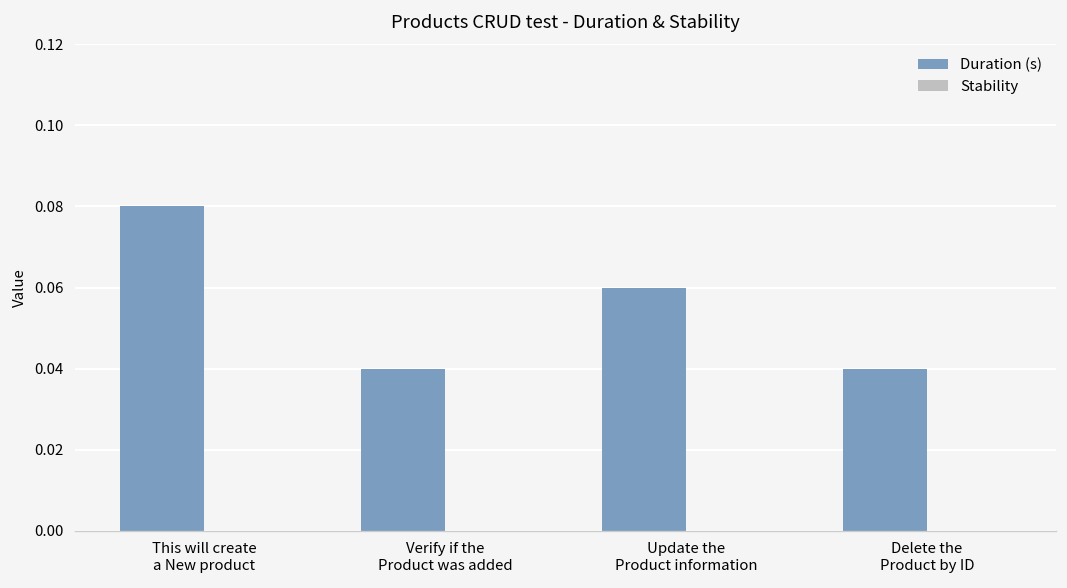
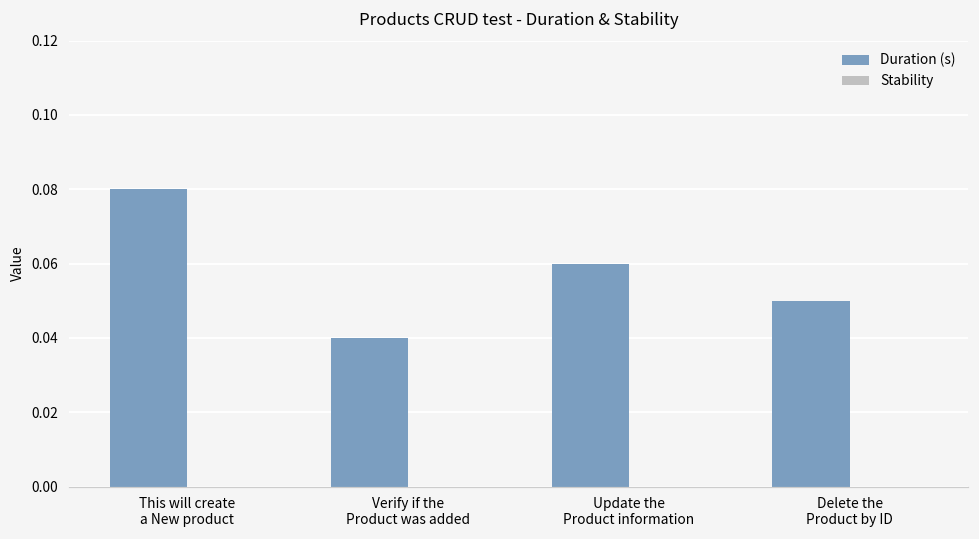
Duration (s), Delete the Product by ID: 0.04 -> 0.05
